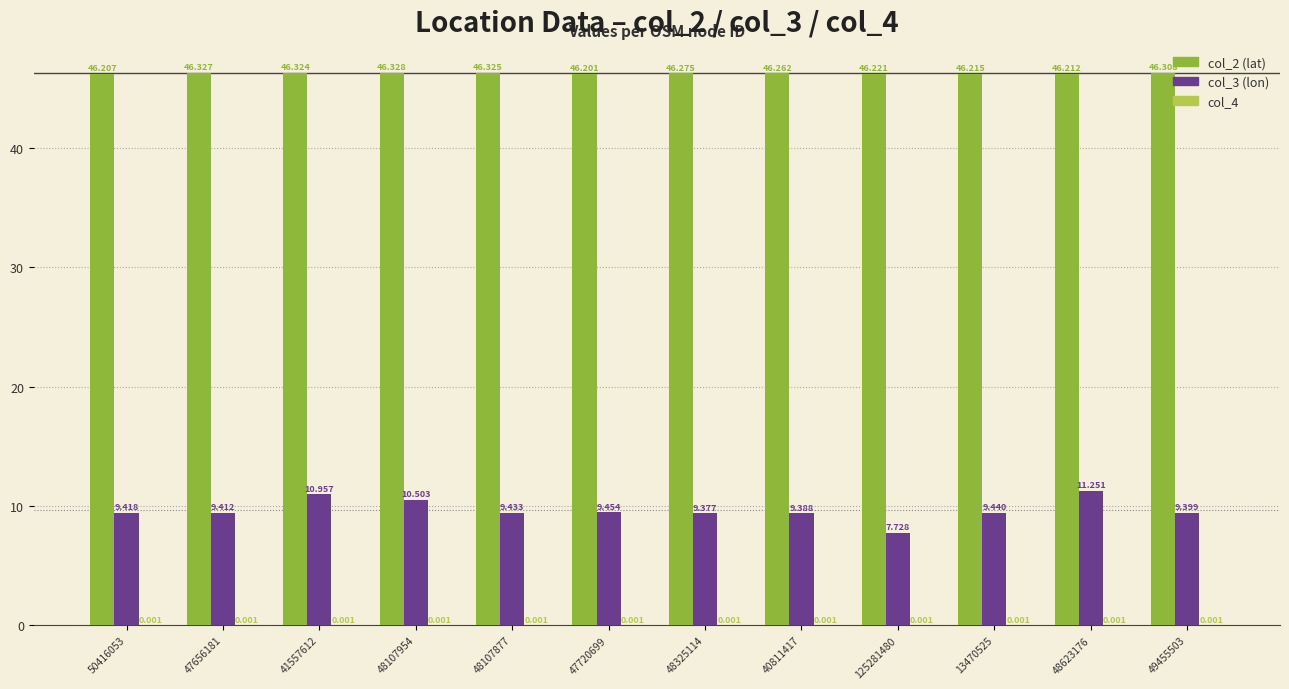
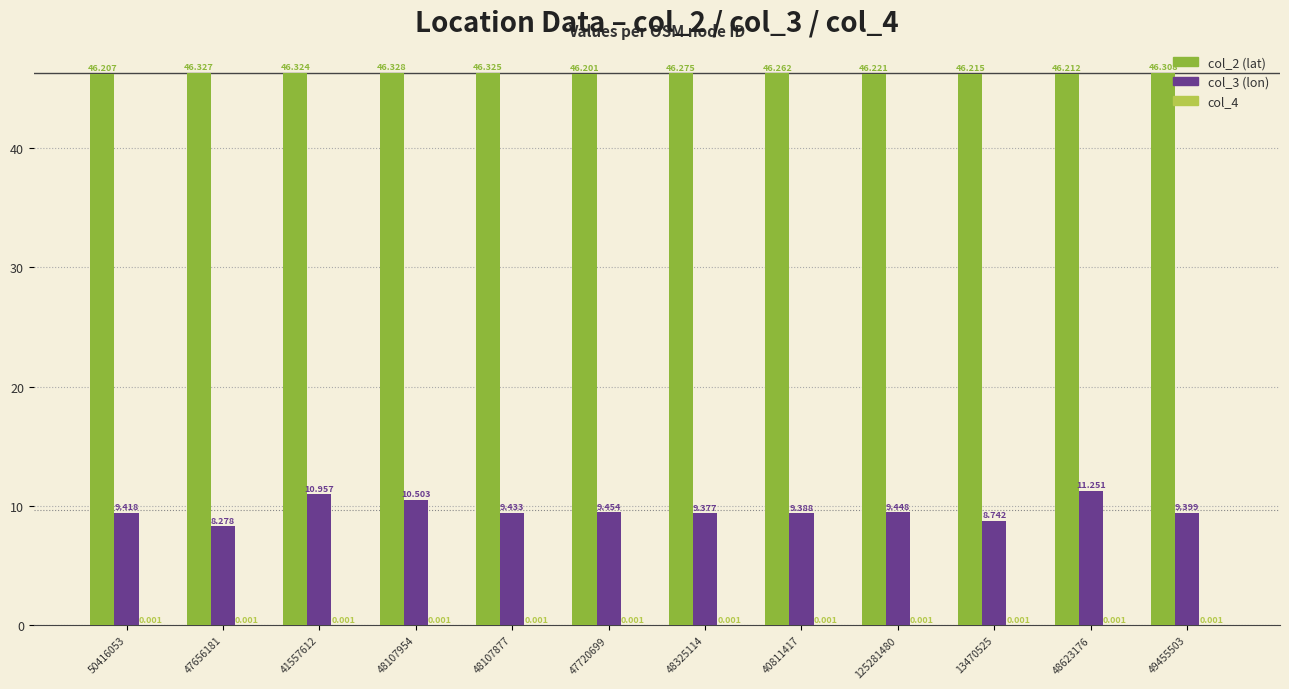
col_3 (lon), 47656181: 9.412 -> 8.278
col_3 (lon), 125281480: 7.728 -> 9.448
col_3 (lon), 13470525: 9.440 -> 8.742
